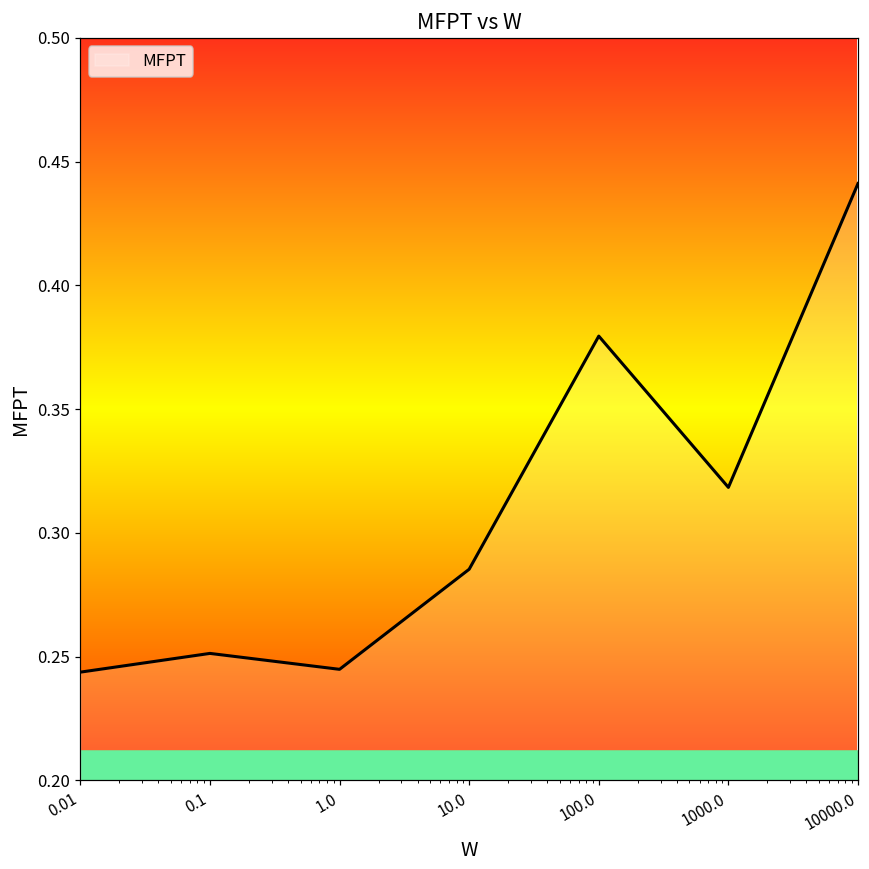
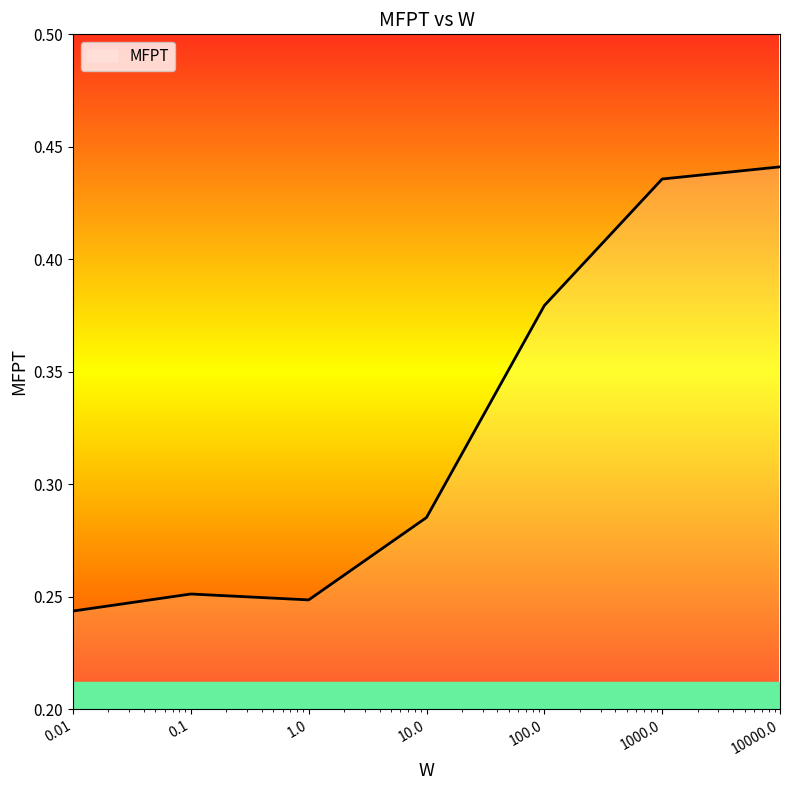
1.0: 0.245 -> 0.249
1000.0: 0.318 -> 0.436
